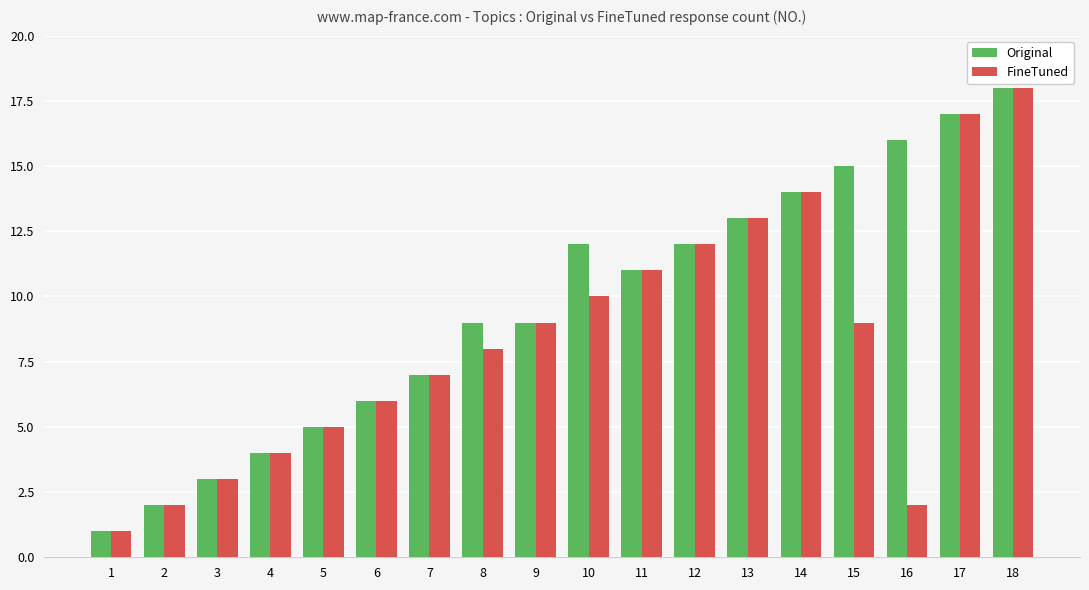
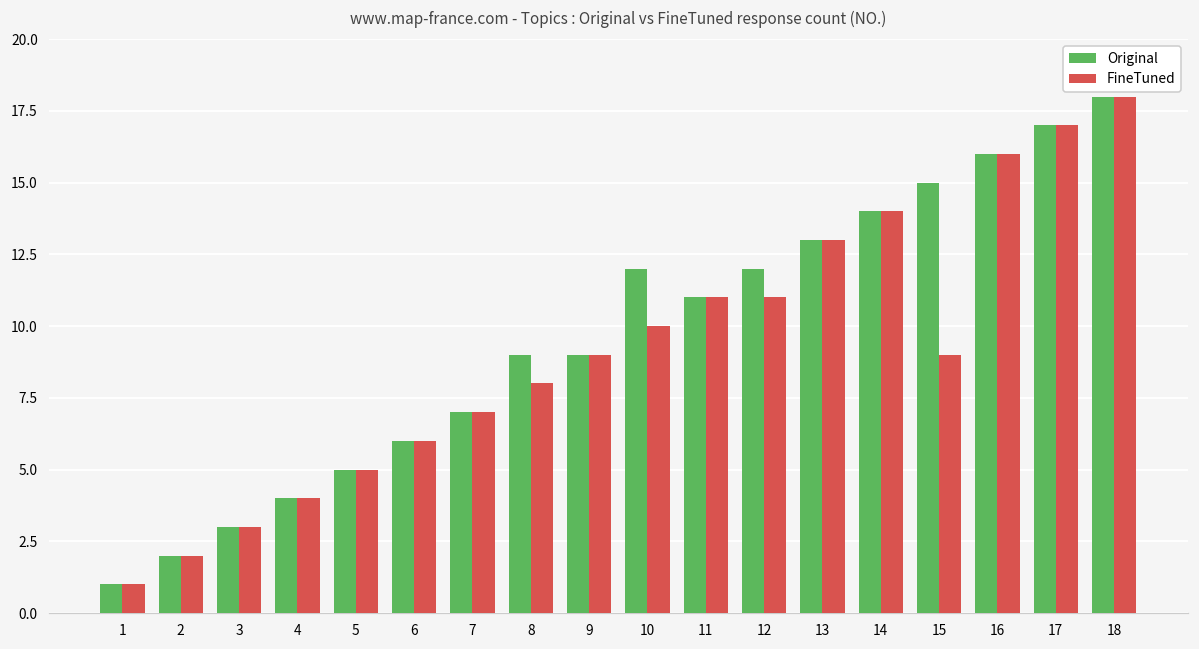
FineTuned, 12: 12 -> 11
FineTuned, 16: 2 -> 16
